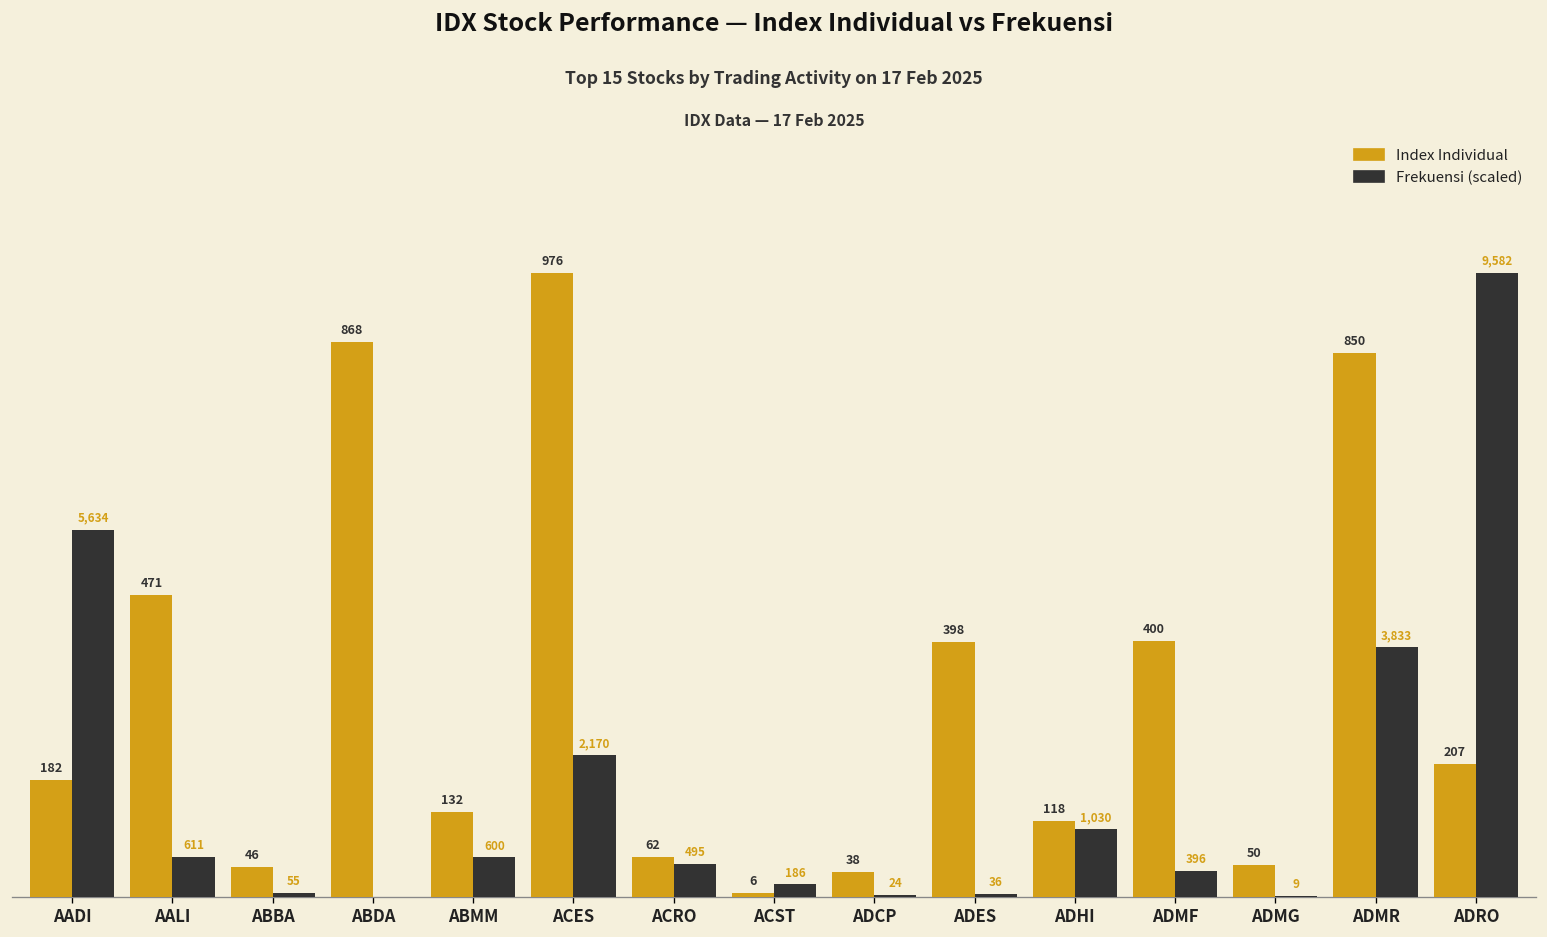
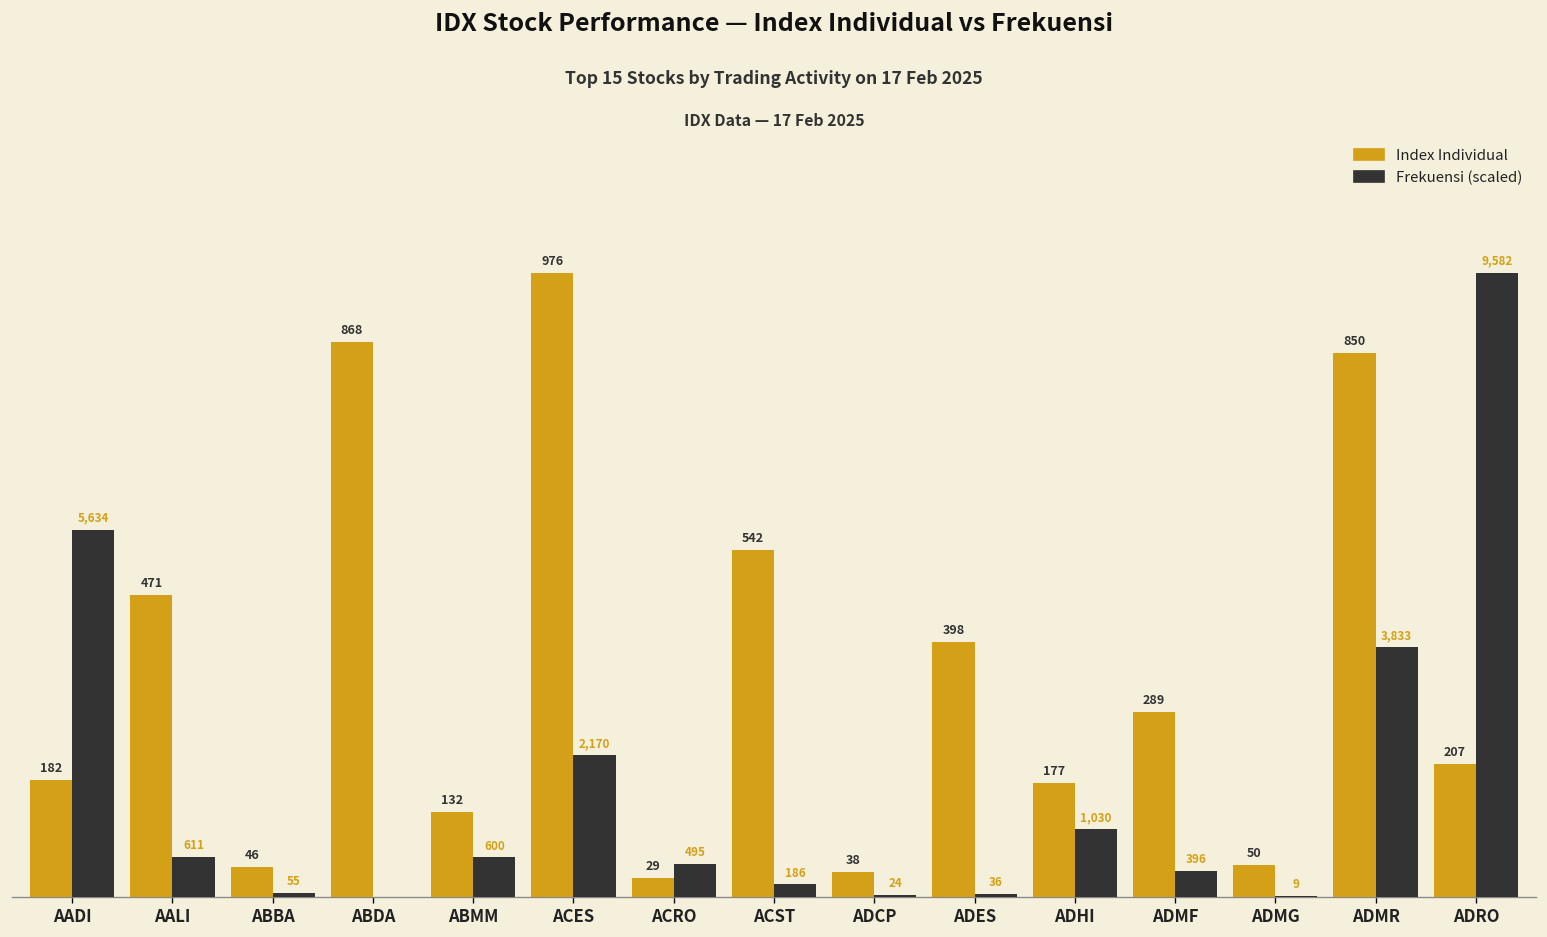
Index Individual, ACRO: 62 -> 29
Index Individual, ACST: 6 -> 542
Index Individual, ADHI: 118 -> 177
Index Individual, ADMF: 400 -> 289
